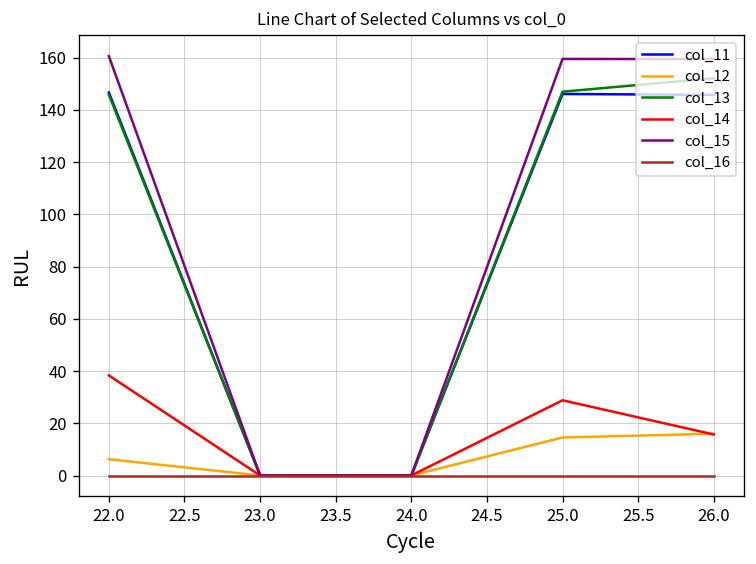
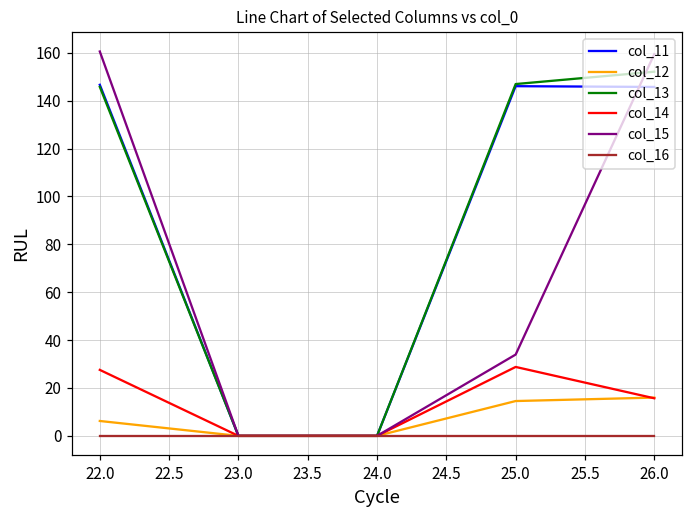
col_14, 22.0: 38 -> 28
col_15, 25.0: 159 -> 34
